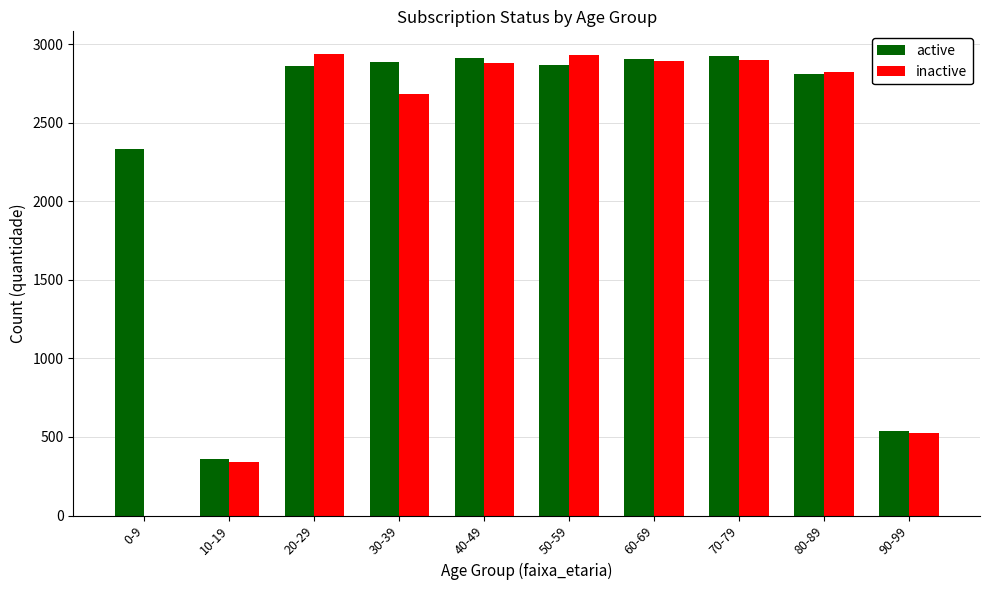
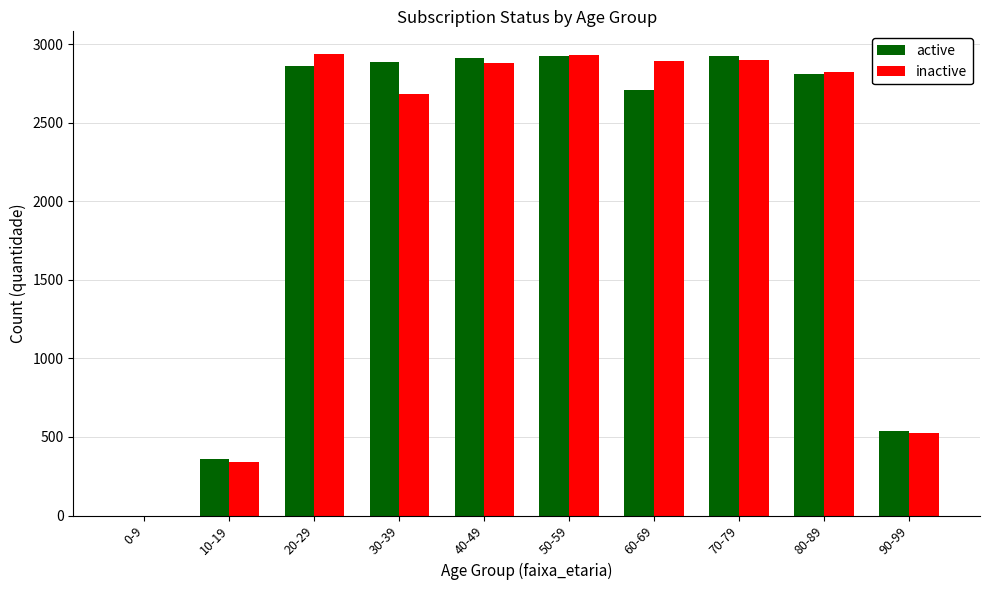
active, 0-9: 2340 -> 0
active, 50-59: 2870 -> 2930
active, 60-69: 2900 -> 2710
